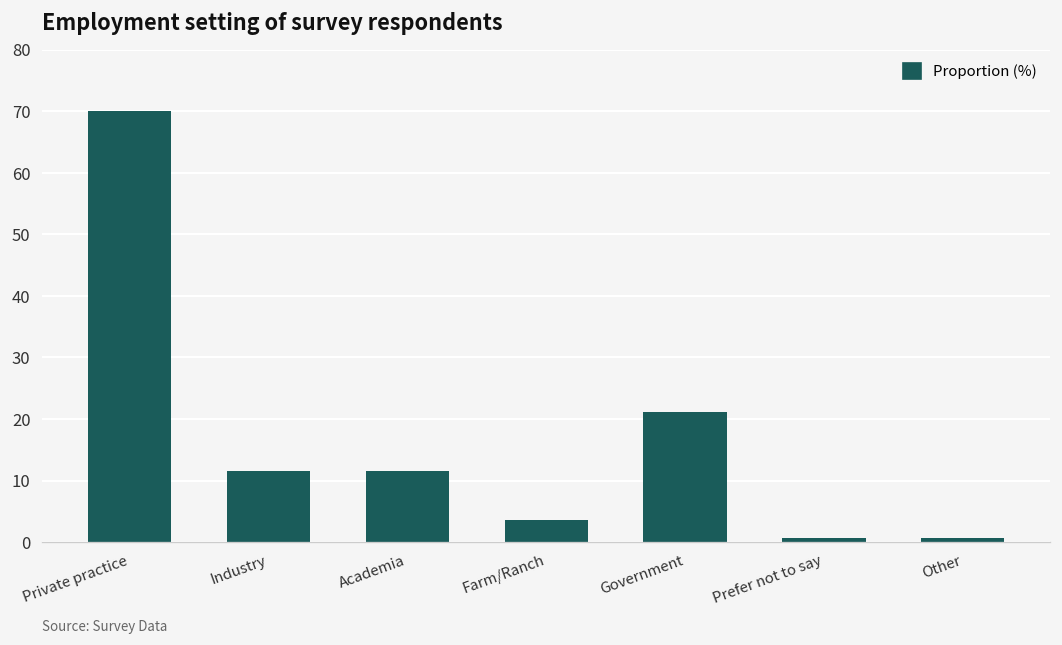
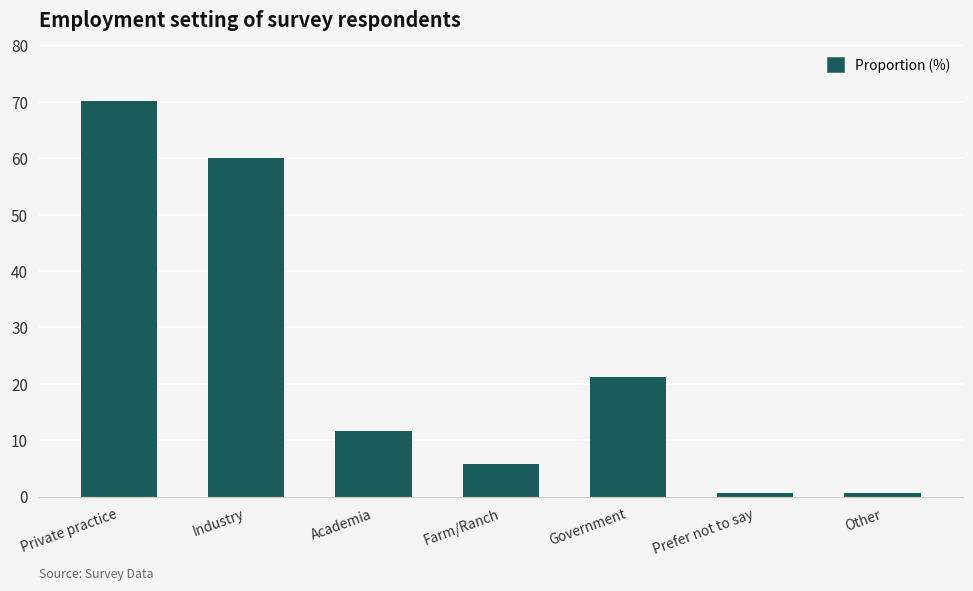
Industry: 12 -> 60
Farm/Ranch: 4 -> 6
